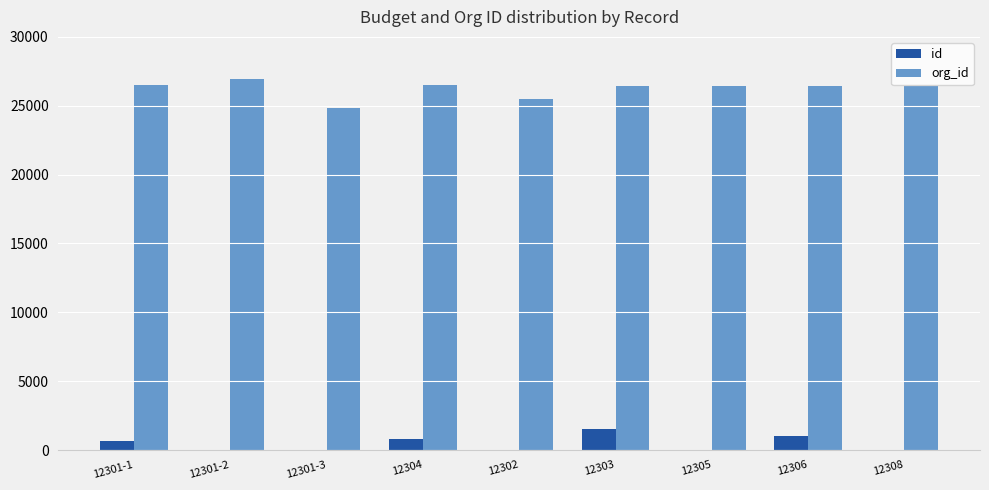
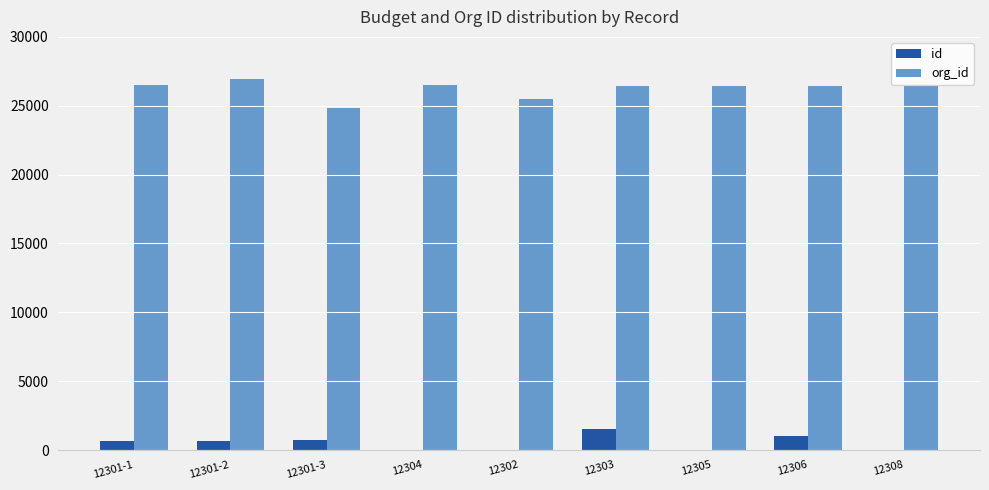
id, 12301-2: 0 -> 700
id, 12301-3: 0 -> 700
id, 12304: 800 -> 0
